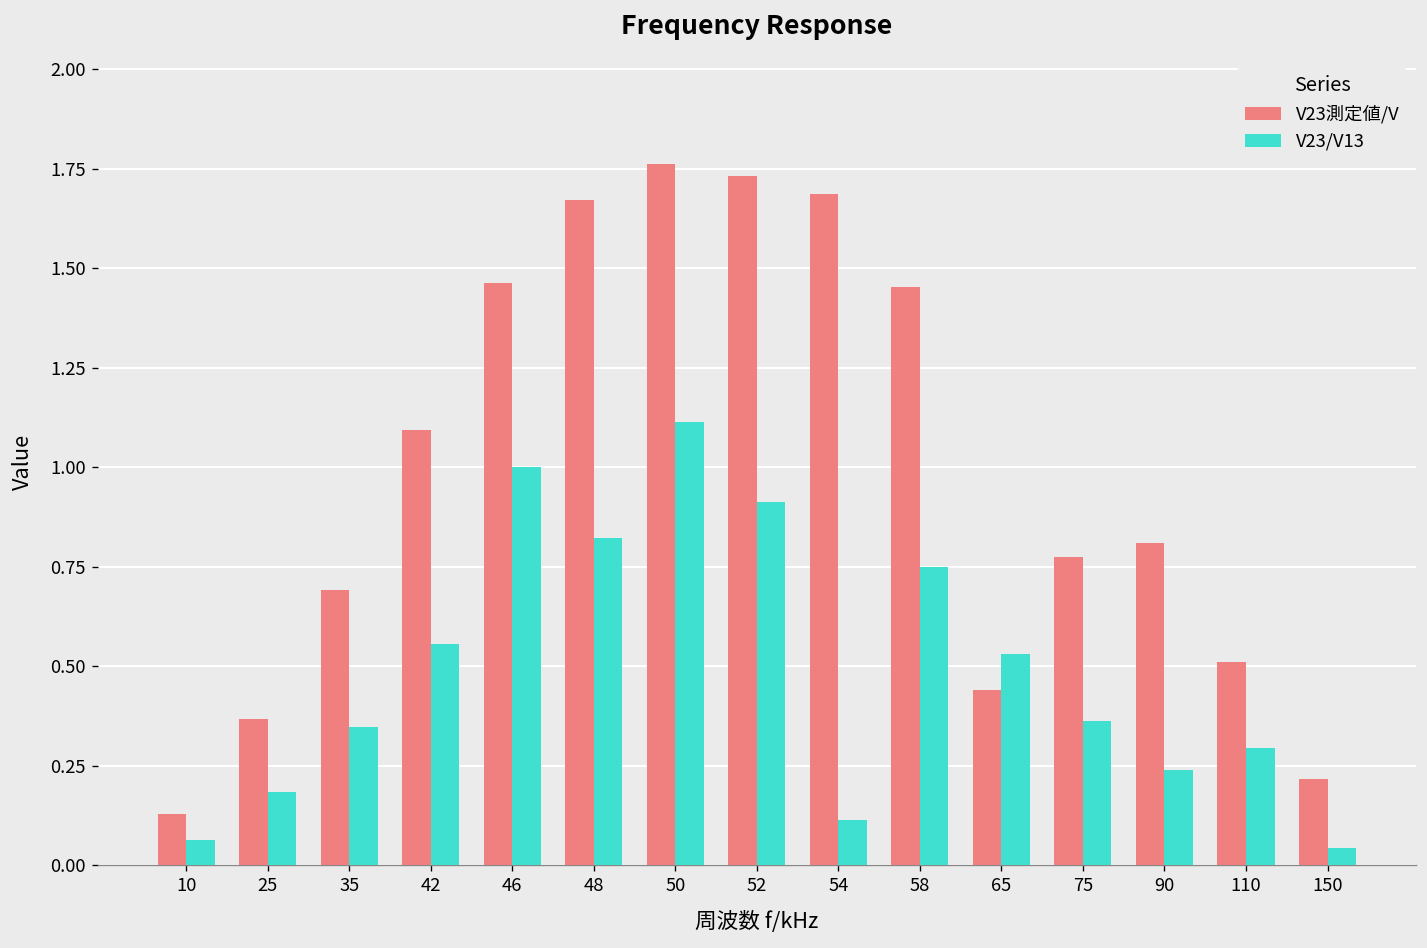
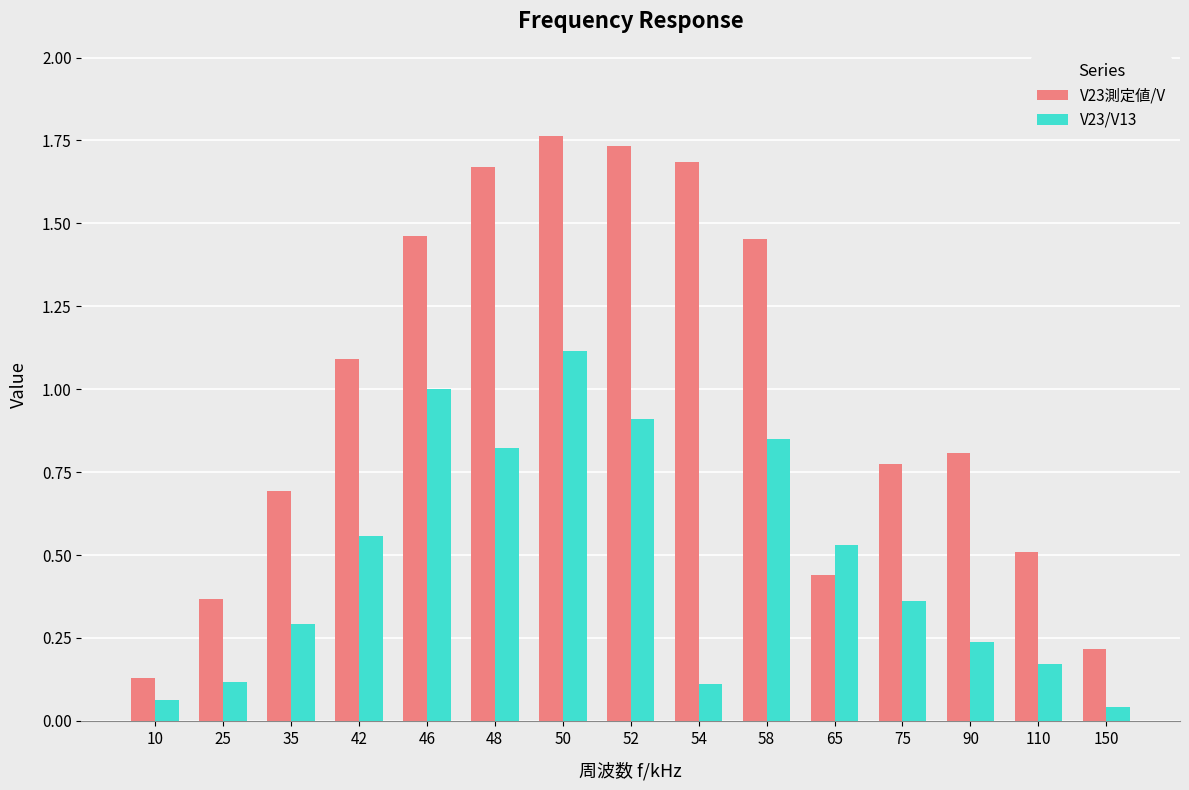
V23/V13, 25: 0.18 -> 0.12
V23/V13, 35: 0.35 -> 0.29
V23/V13, 58: 0.75 -> 0.85
V23/V13, 110: 0.29 -> 0.17
